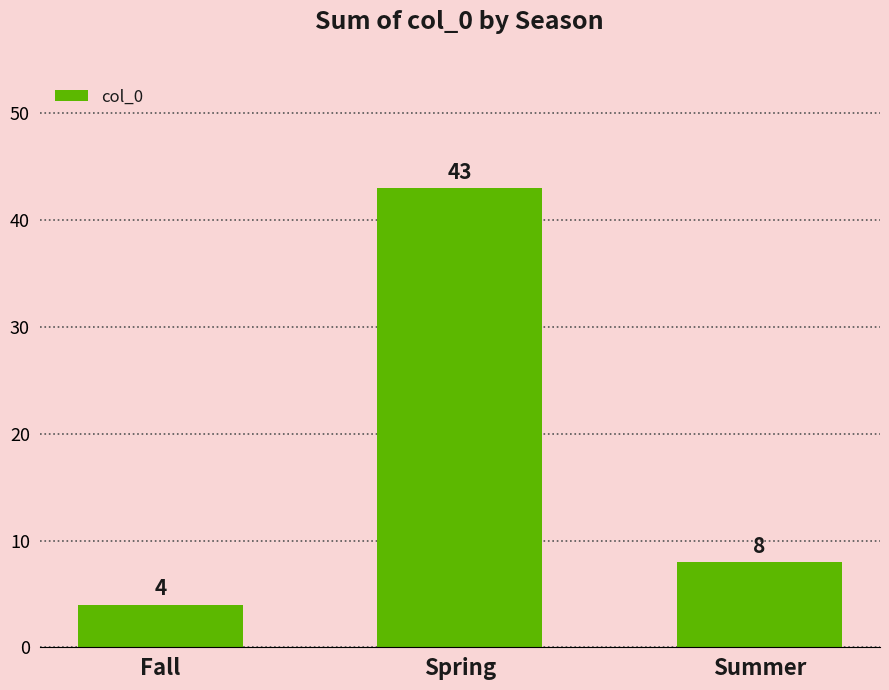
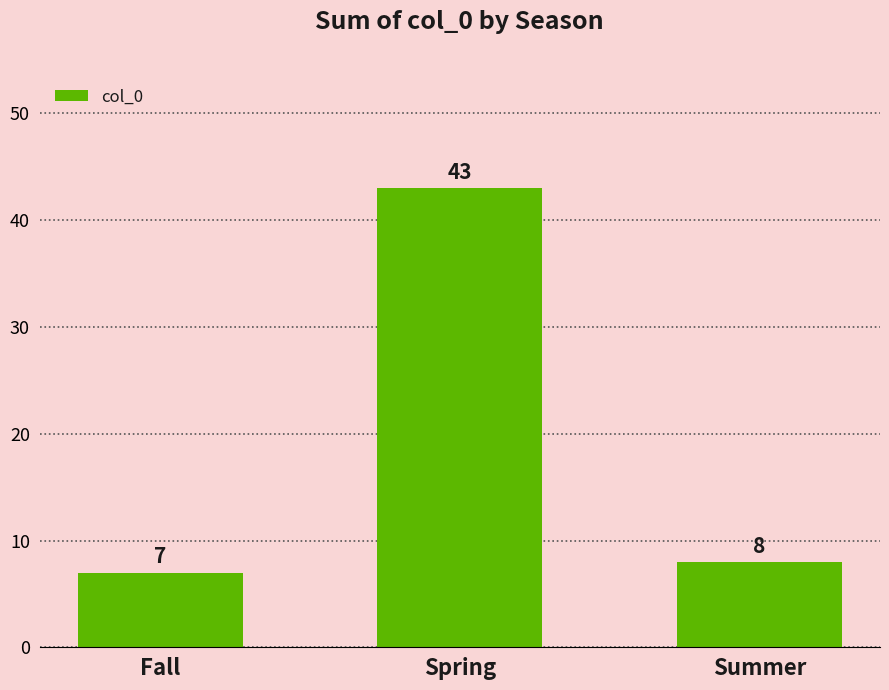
Fall: 4 -> 7
